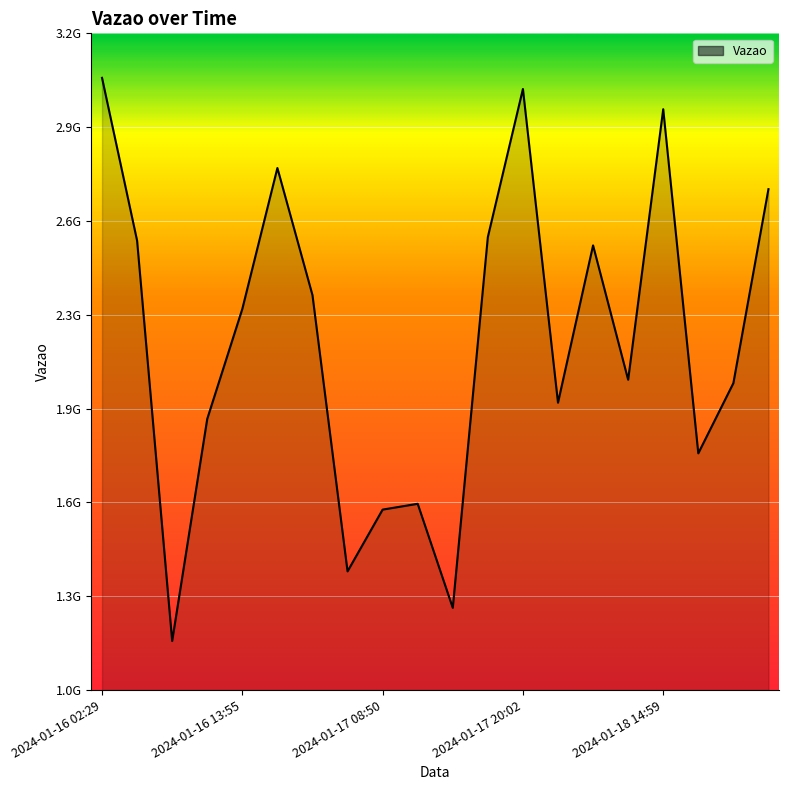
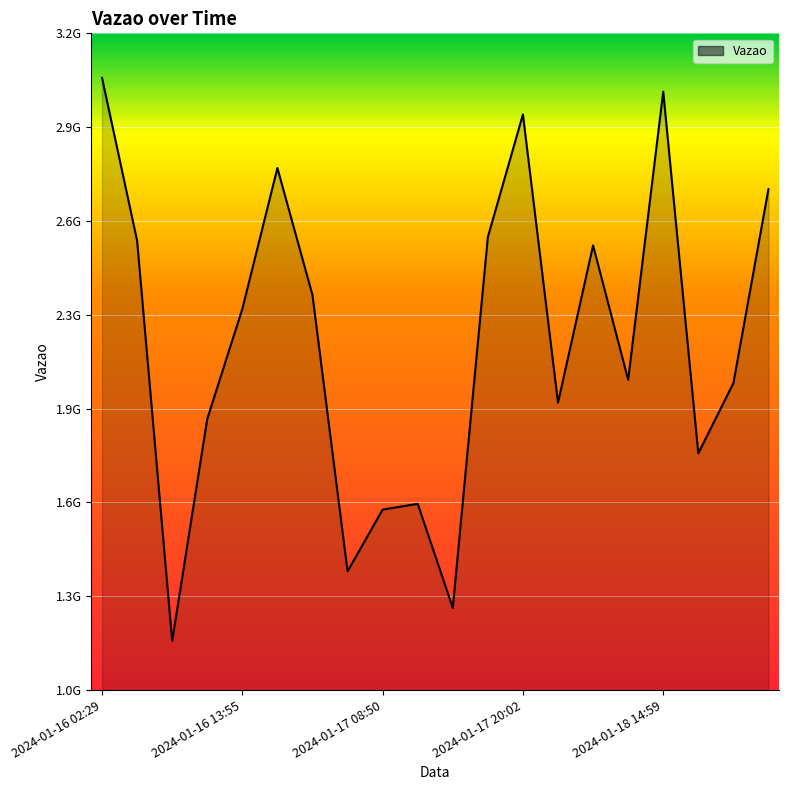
2024-01-17 20:02: 3030000000 -> 2940000000
2024-01-18 14:59: 2960000000 -> 3020000000
